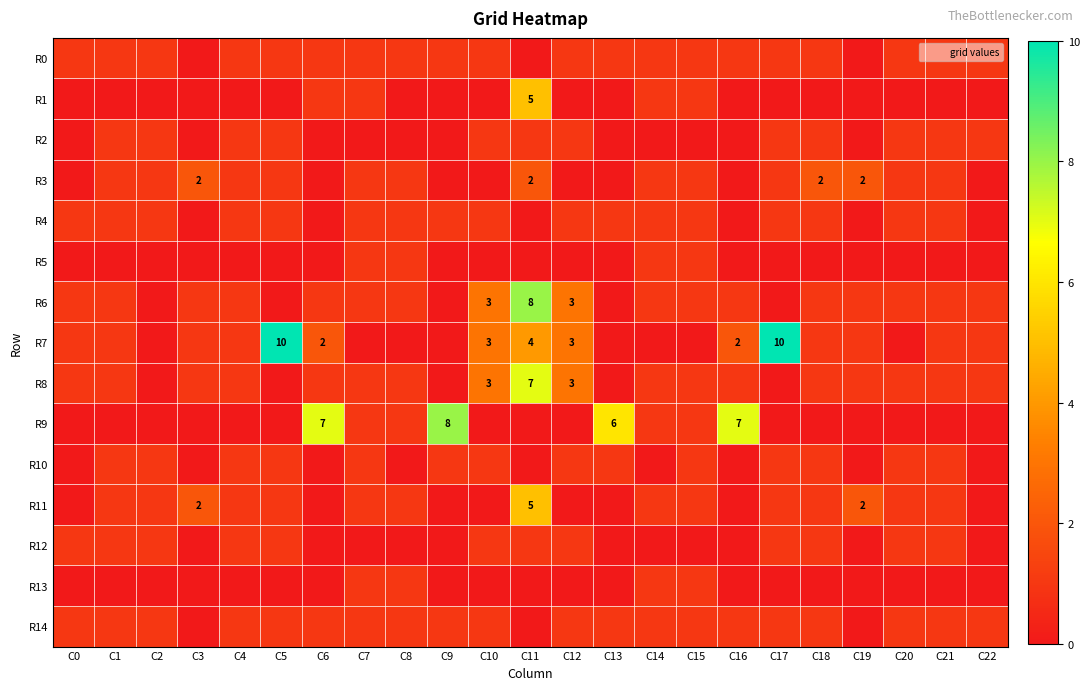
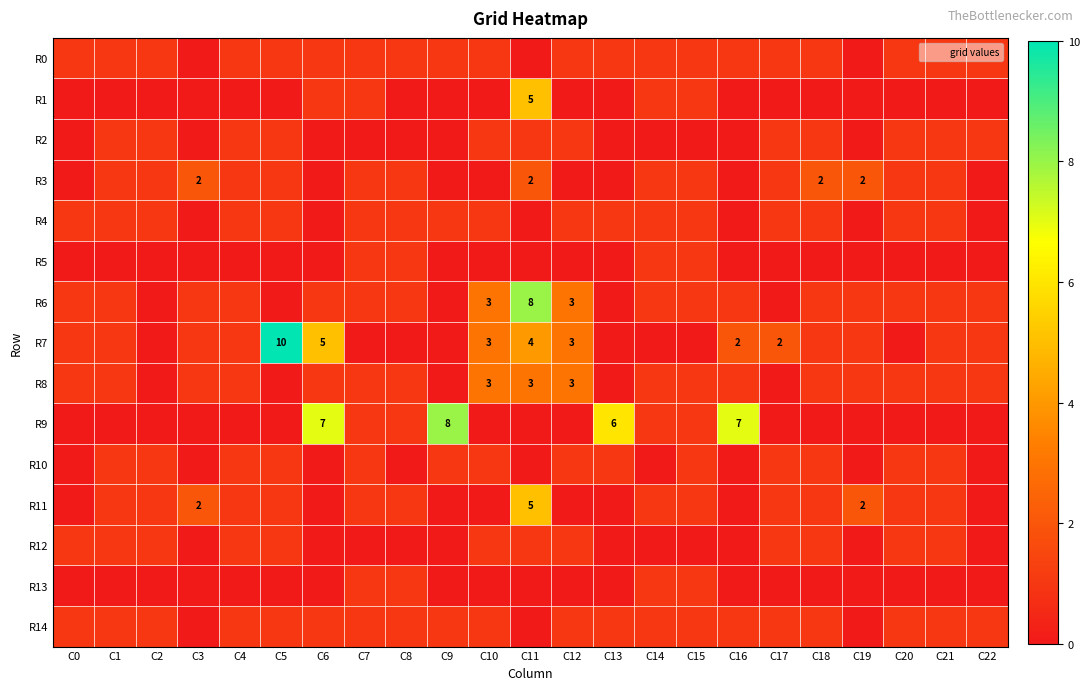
R7, C6: 2 -> 5
R7, C17: 10 -> 2
R8, C11: 7 -> 3
